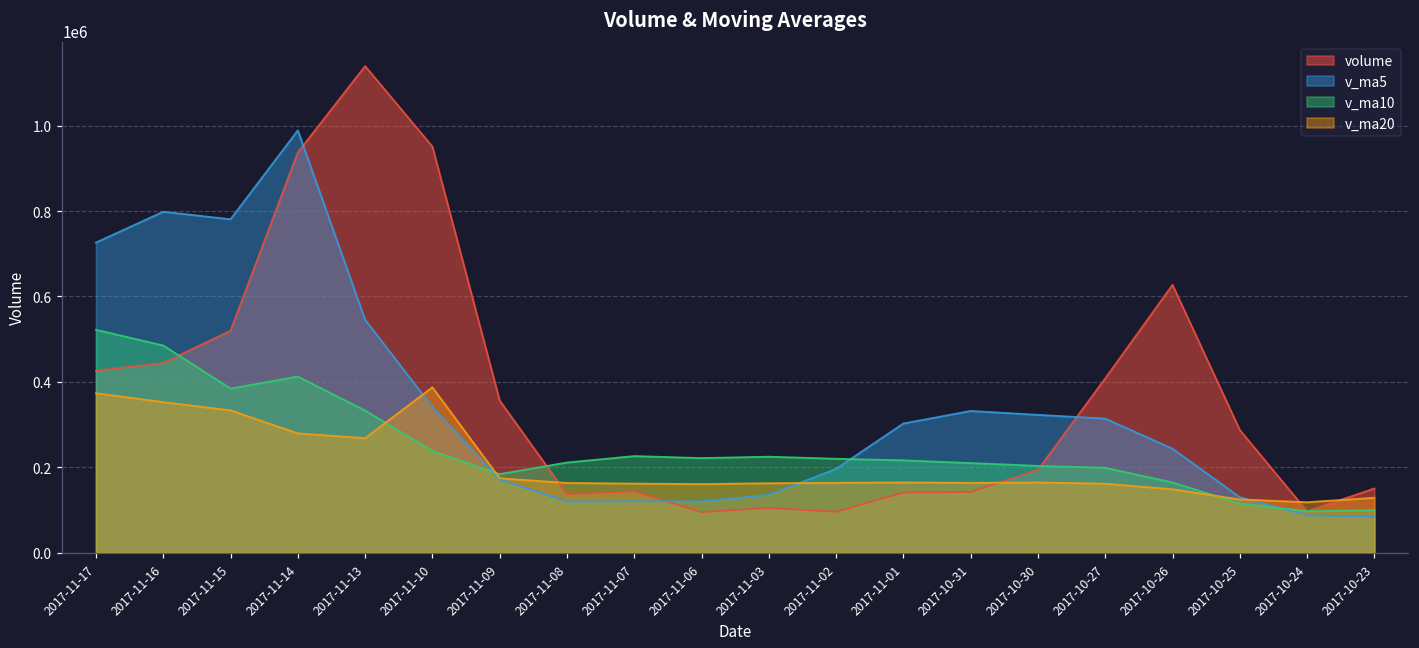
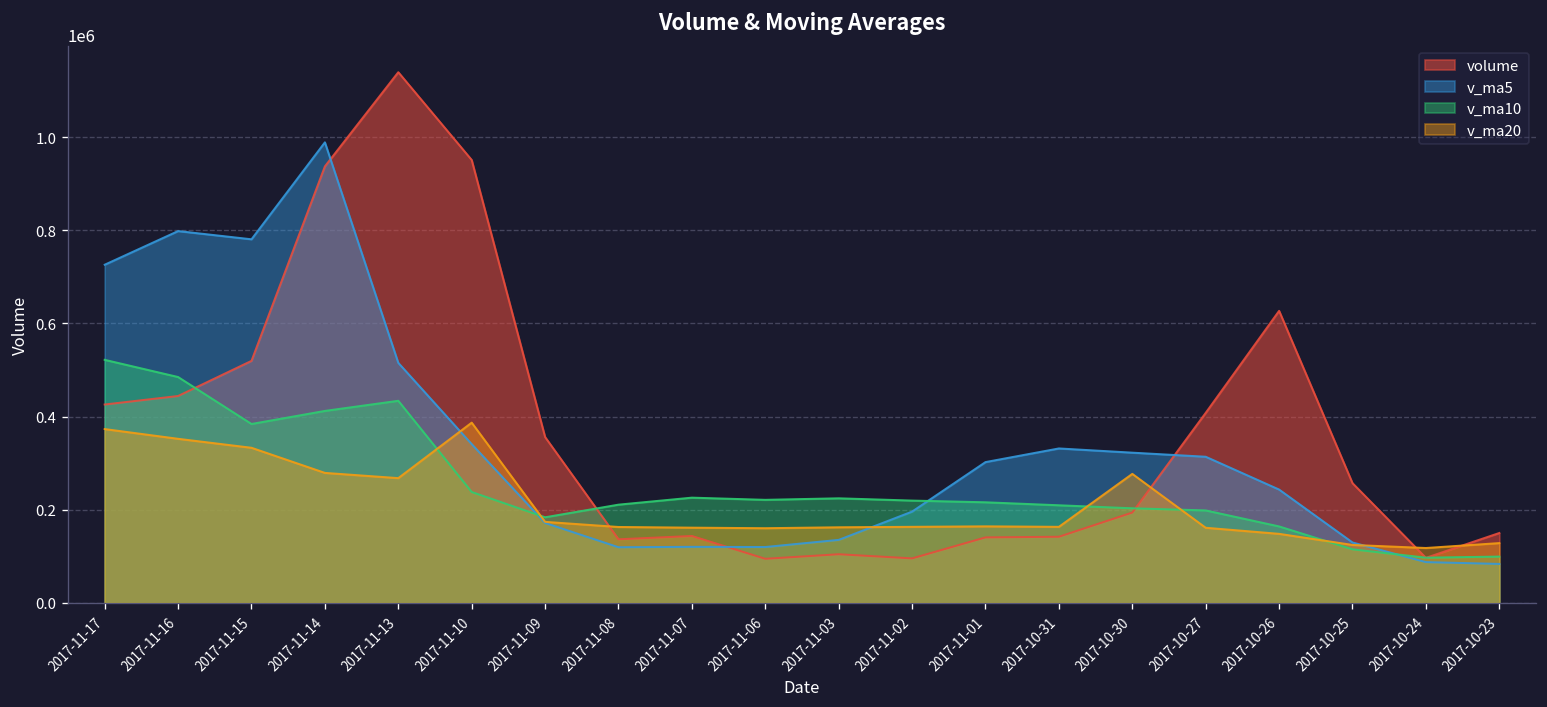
v_ma5, 2017-11-13: 550000 -> 520000
v_ma10, 2017-11-13: 330000 -> 430000
v_ma20, 2017-10-30: 160000 -> 280000
volume, 2017-10-25: 290000 -> 260000
